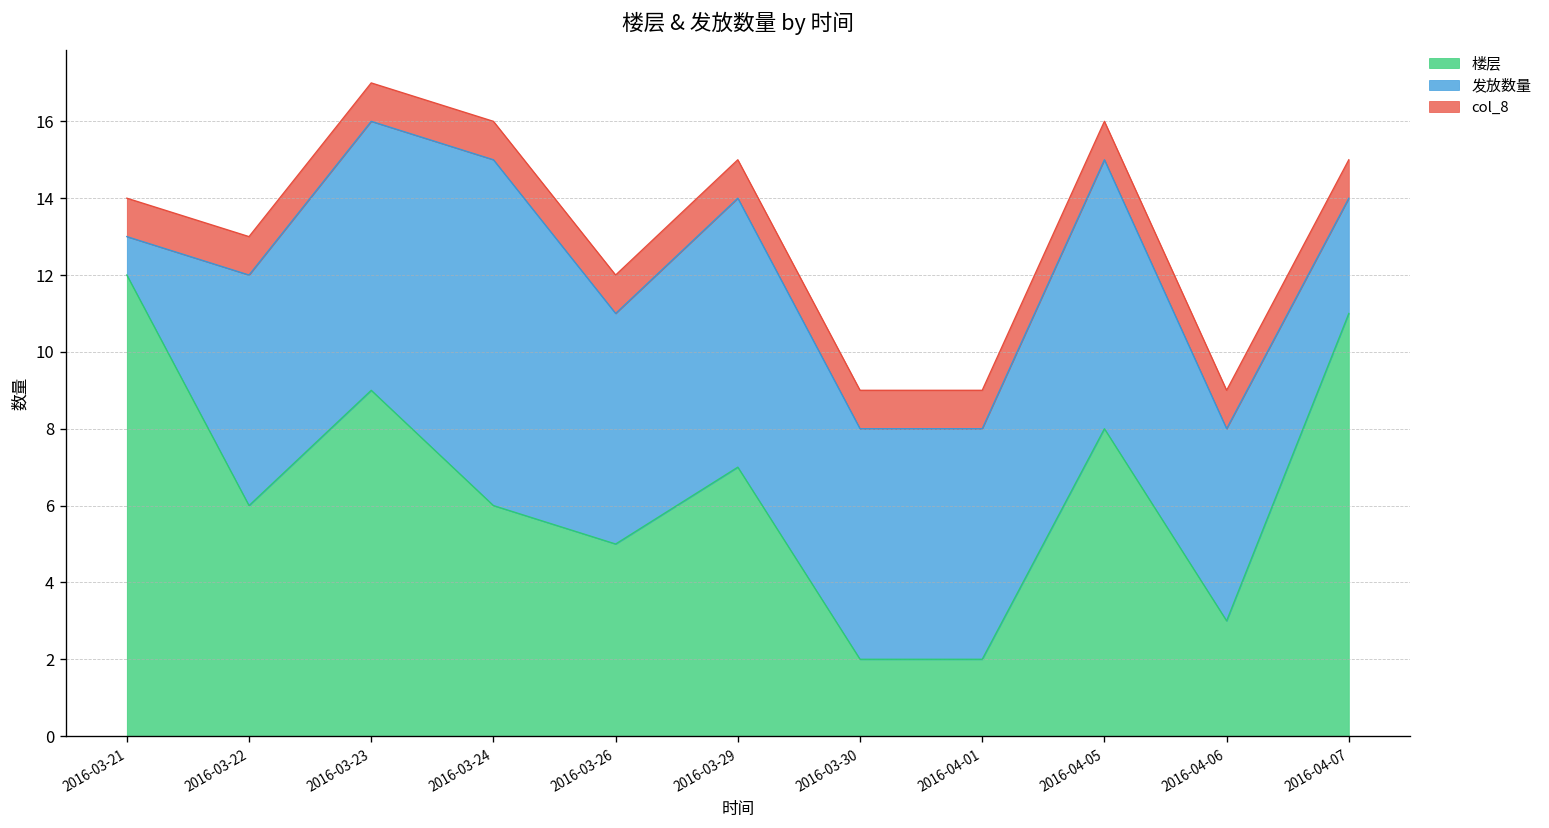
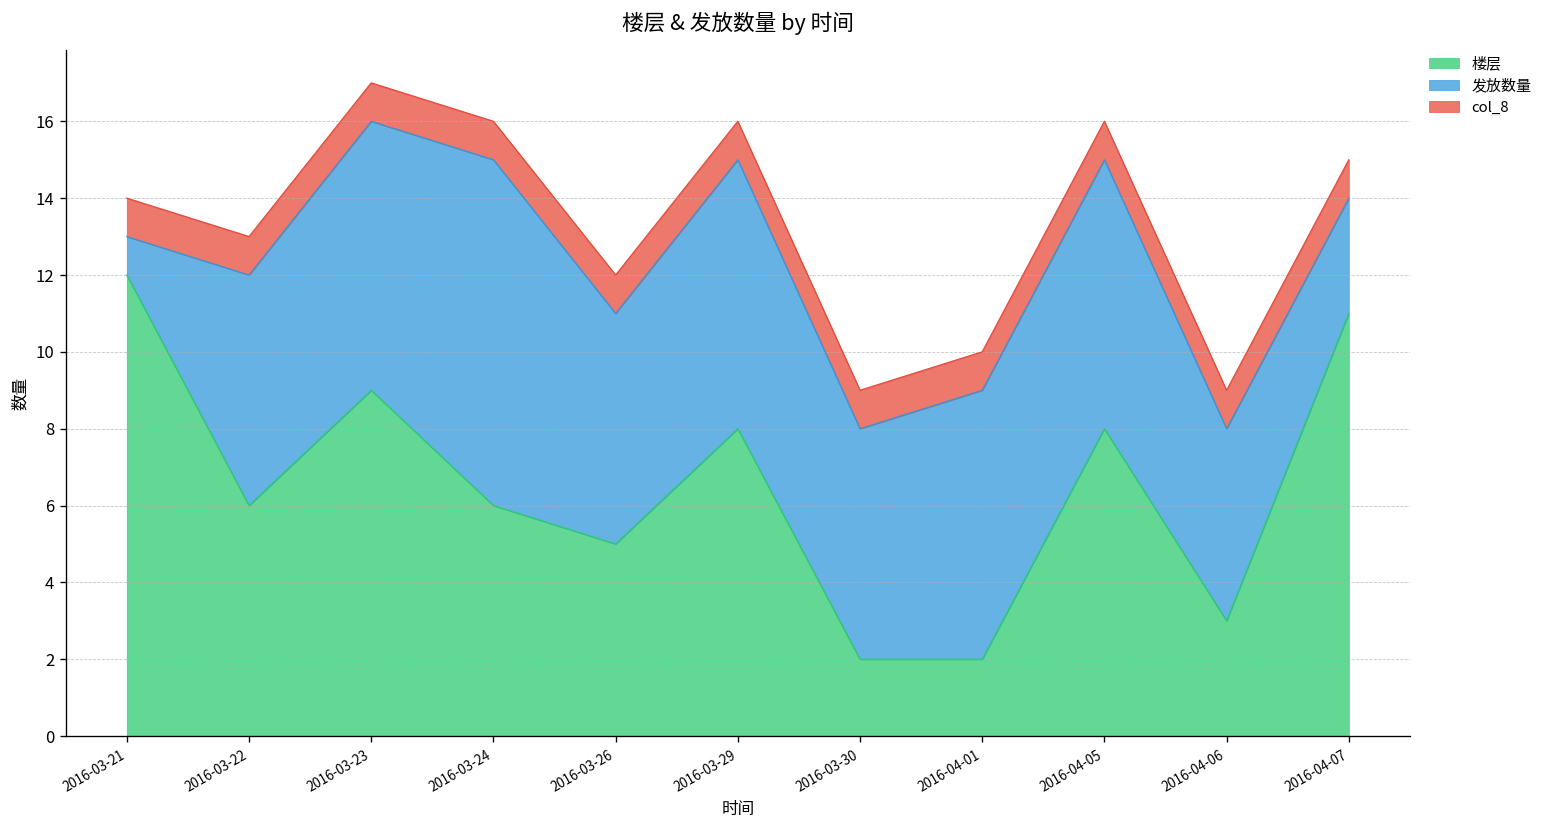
楼层, 2016-03-29: 7 -> 8
发放数量, 2016-04-01: 6 -> 7
